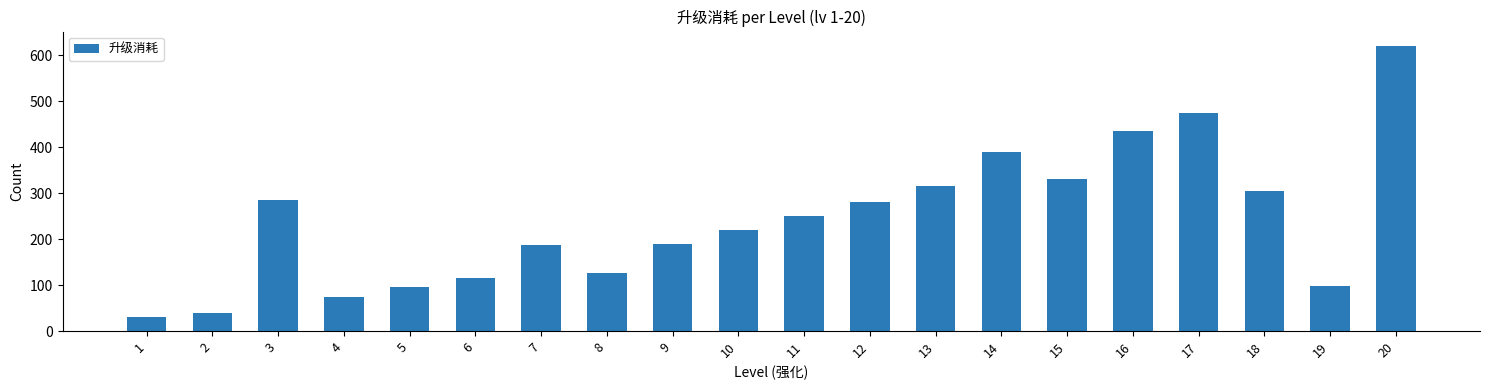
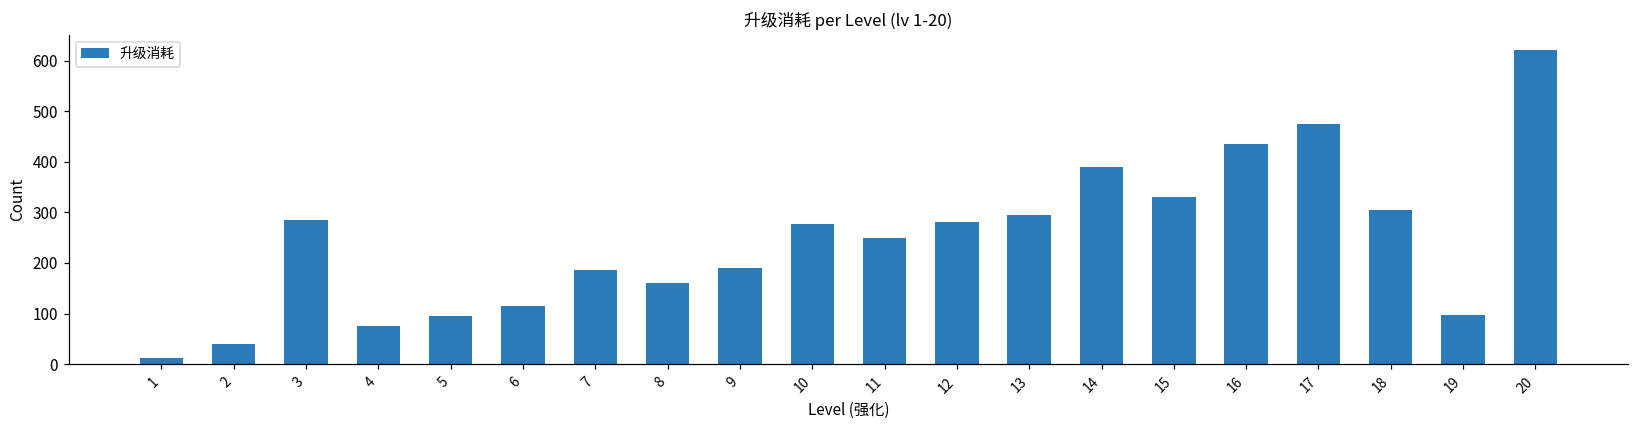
1: 30 -> 10
8: 130 -> 160
10: 220 -> 280
13: 320 -> 300
